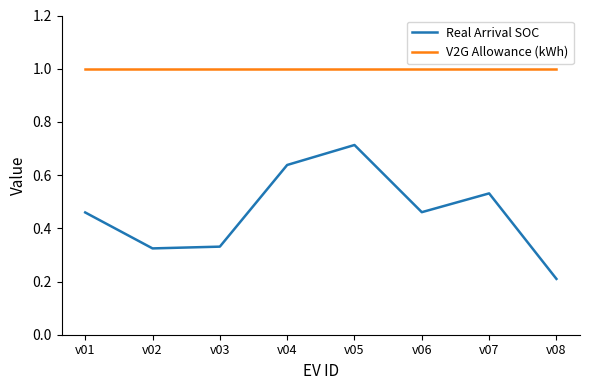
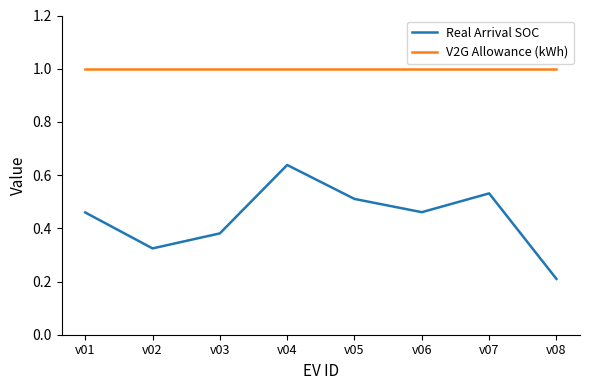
Real Arrival SOC, v03: 0.33 -> 0.38
Real Arrival SOC, v05: 0.71 -> 0.51
